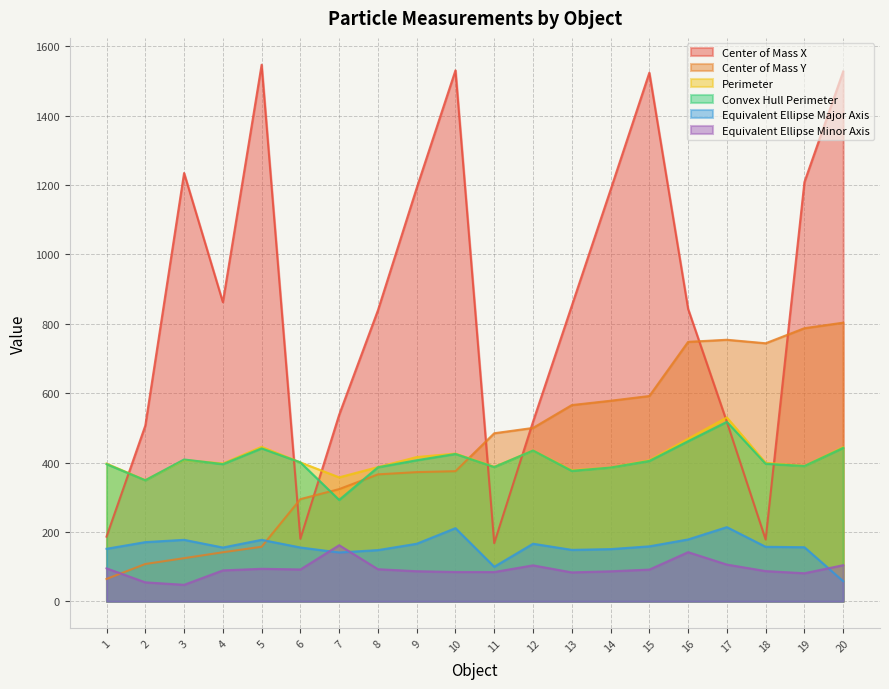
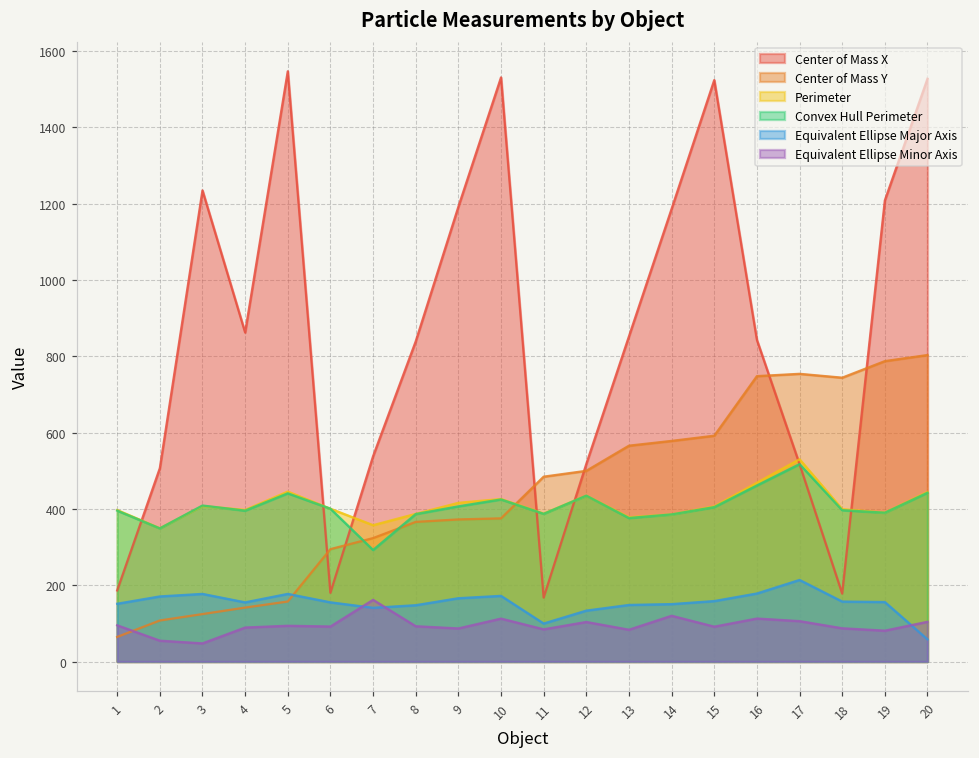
Equivalent Ellipse Major Axis, 10: 210 -> 170
Equivalent Ellipse Minor Axis, 10: 80 -> 110
Equivalent Ellipse Major Axis, 12: 170 -> 130
Equivalent Ellipse Minor Axis, 14: 90 -> 120
Equivalent Ellipse Minor Axis, 16: 140 -> 110
